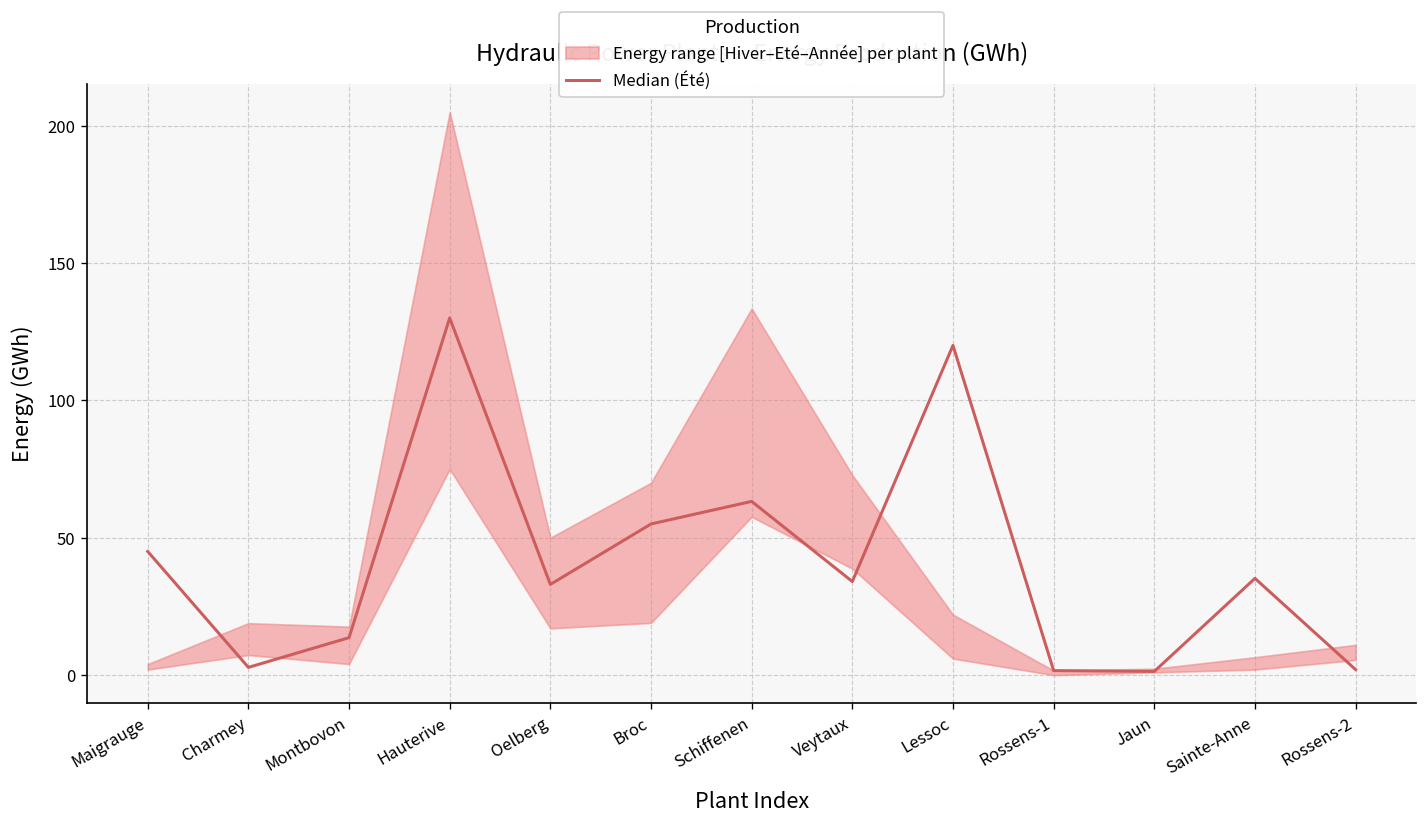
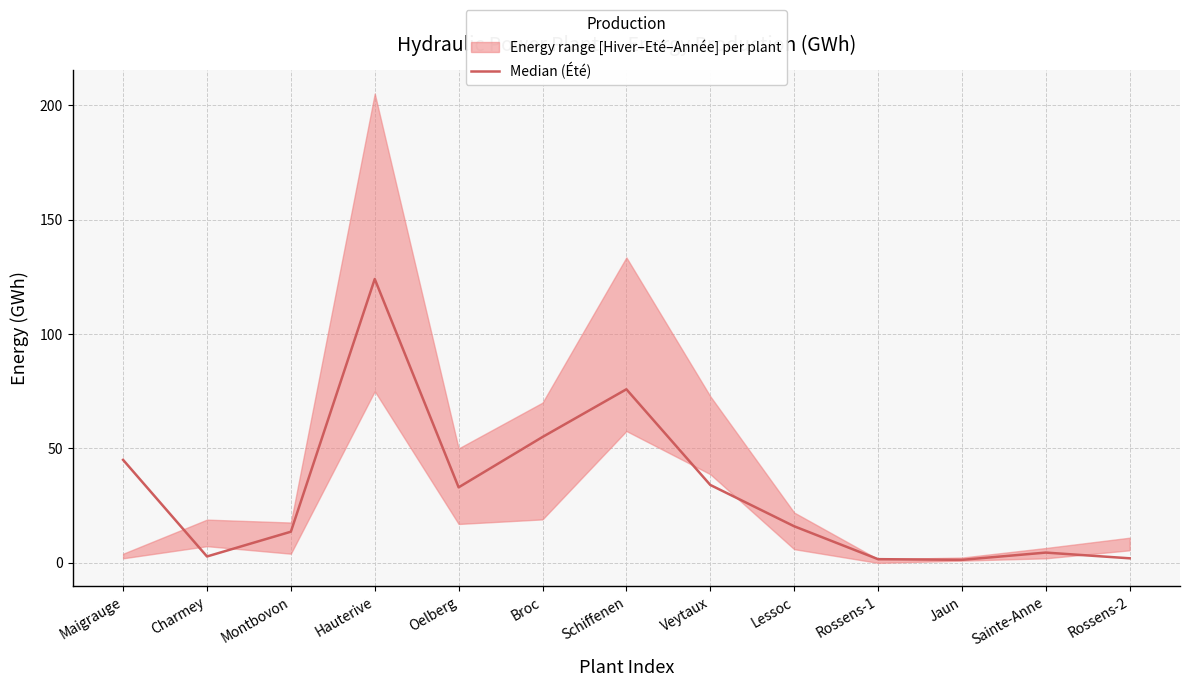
Median (Été), Hauterive: 130 -> 124
Median (Été), Schiffenen: 63 -> 76
Median (Été), Lessoc: 120 -> 16
Median (Été), Sainte-Anne: 35 -> 5
